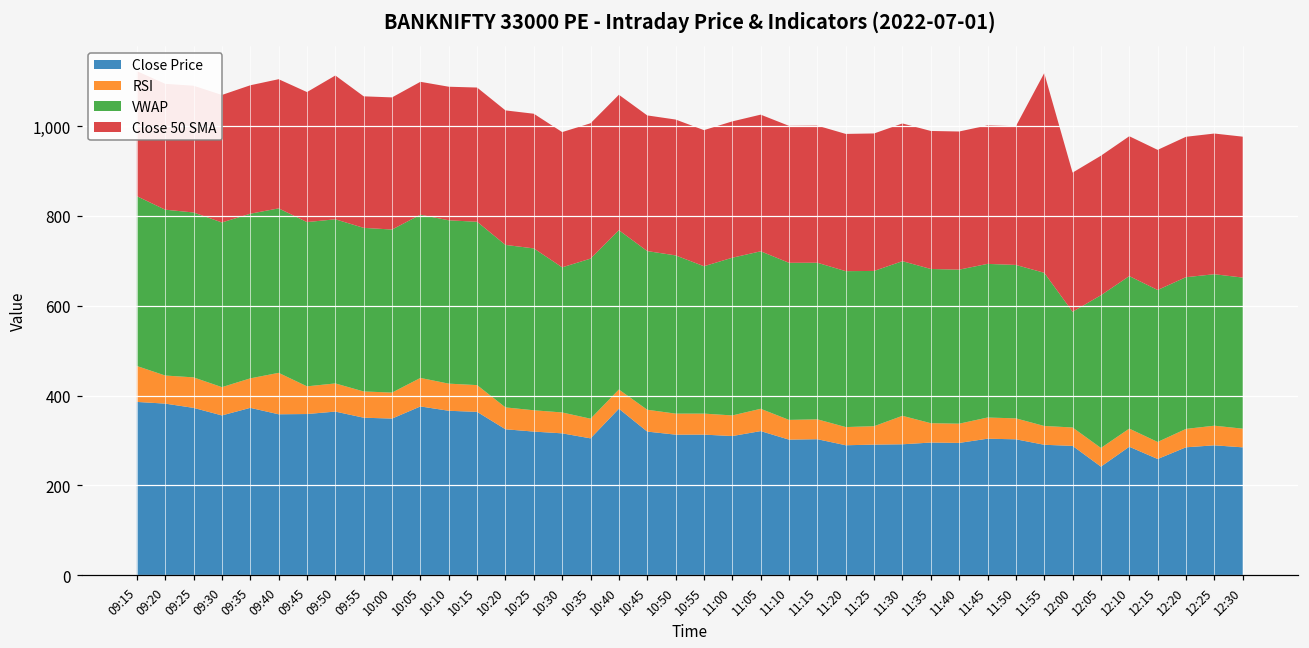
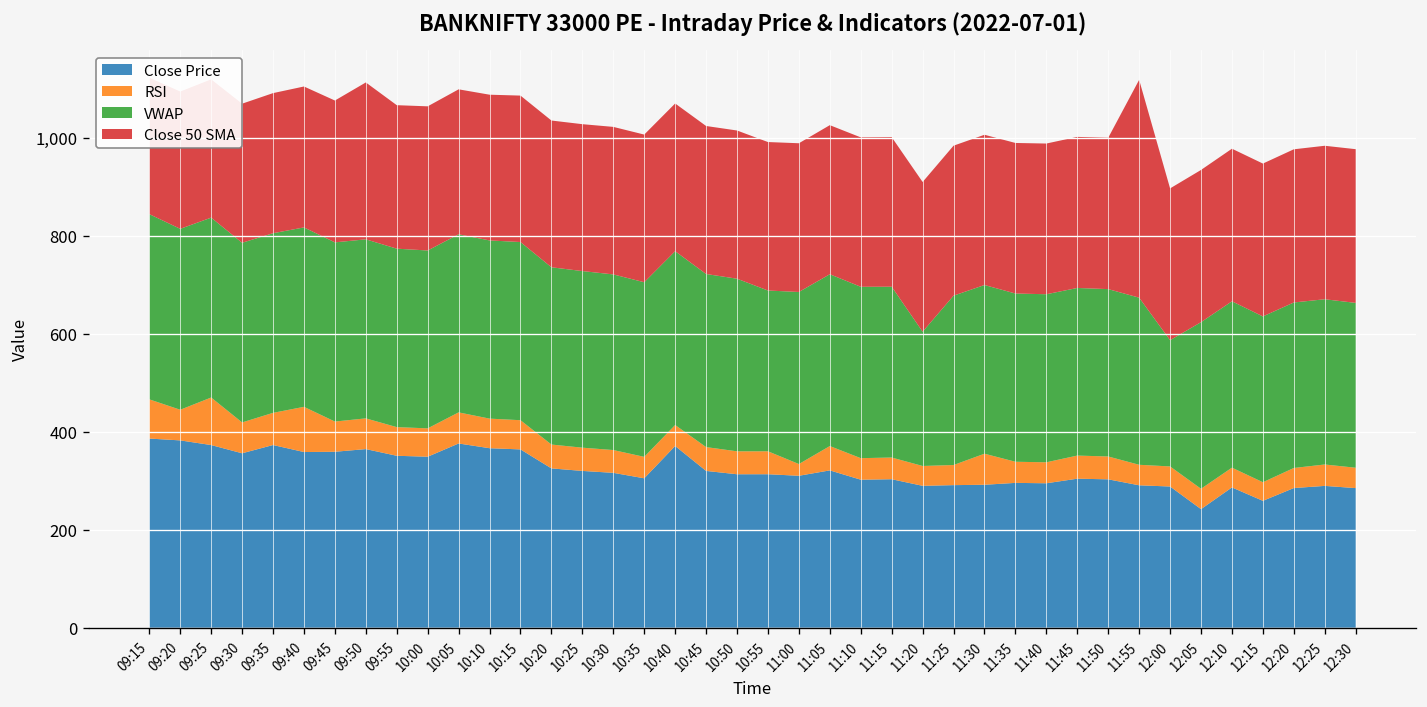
RSI, 09:25: 70 -> 100
VWAP, 10:30: 320 -> 360
RSI, 11:00: 50 -> 20
VWAP, 11:20: 350 -> 270
